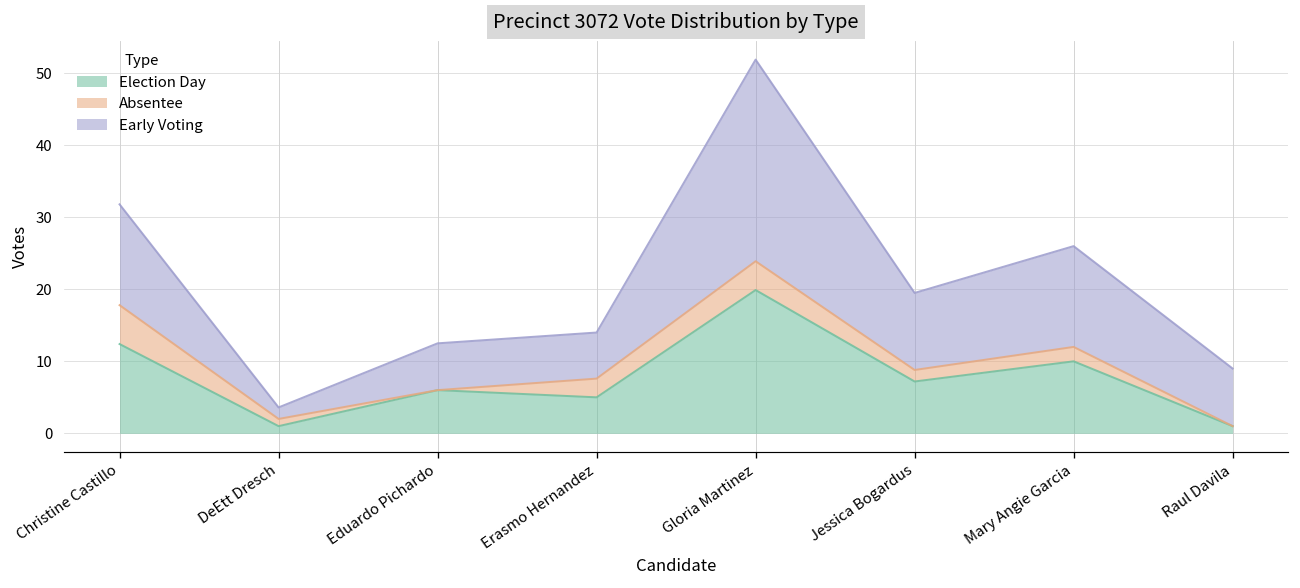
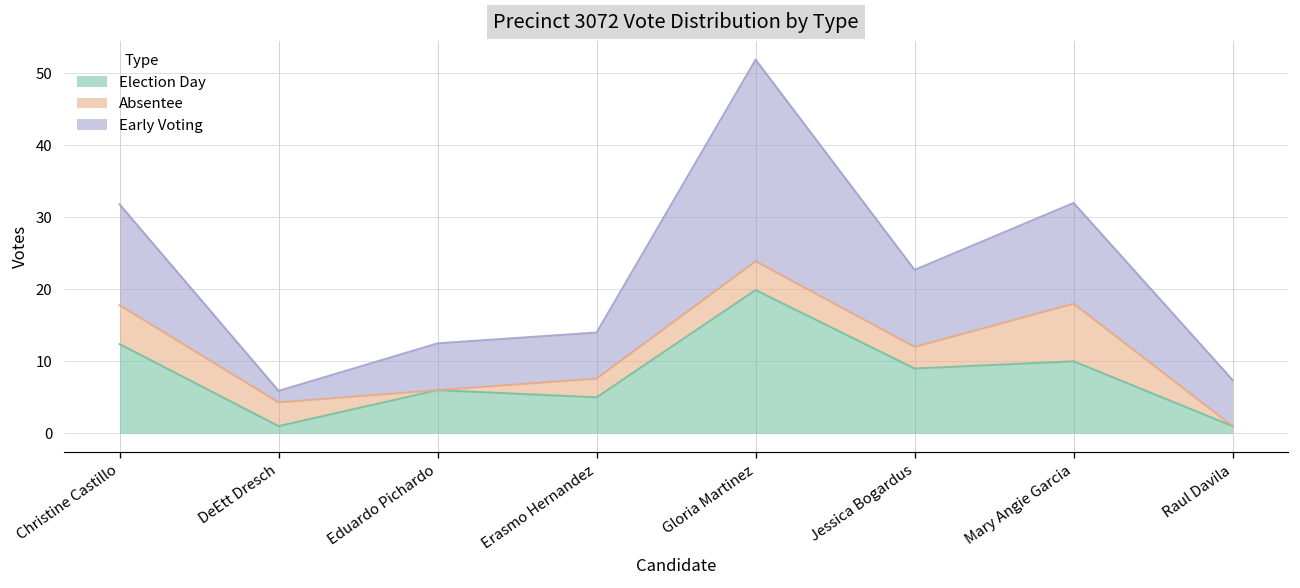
Absentee, DeEtt Dresch: 1 -> 3
Election Day, Jessica Bogardus: 7 -> 9
Absentee, Jessica Bogardus: 2 -> 3
Absentee, Mary Angie Garcia: 2 -> 8
Early Voting, Raul Davila: 8 -> 6
